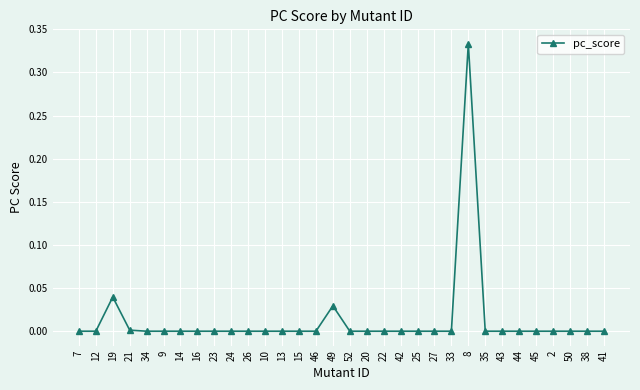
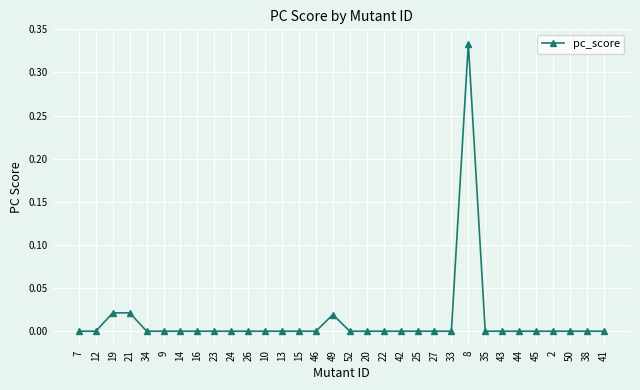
19: 0.04 -> 0.02
21: 0.00 -> 0.02
49: 0.03 -> 0.02
